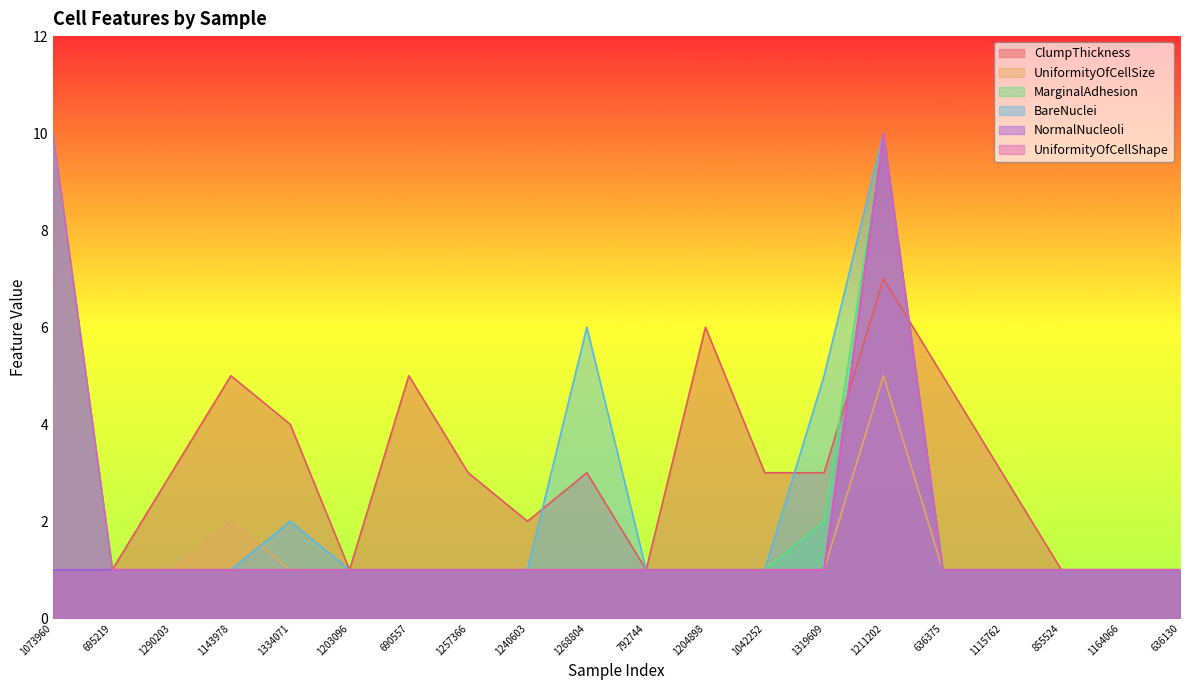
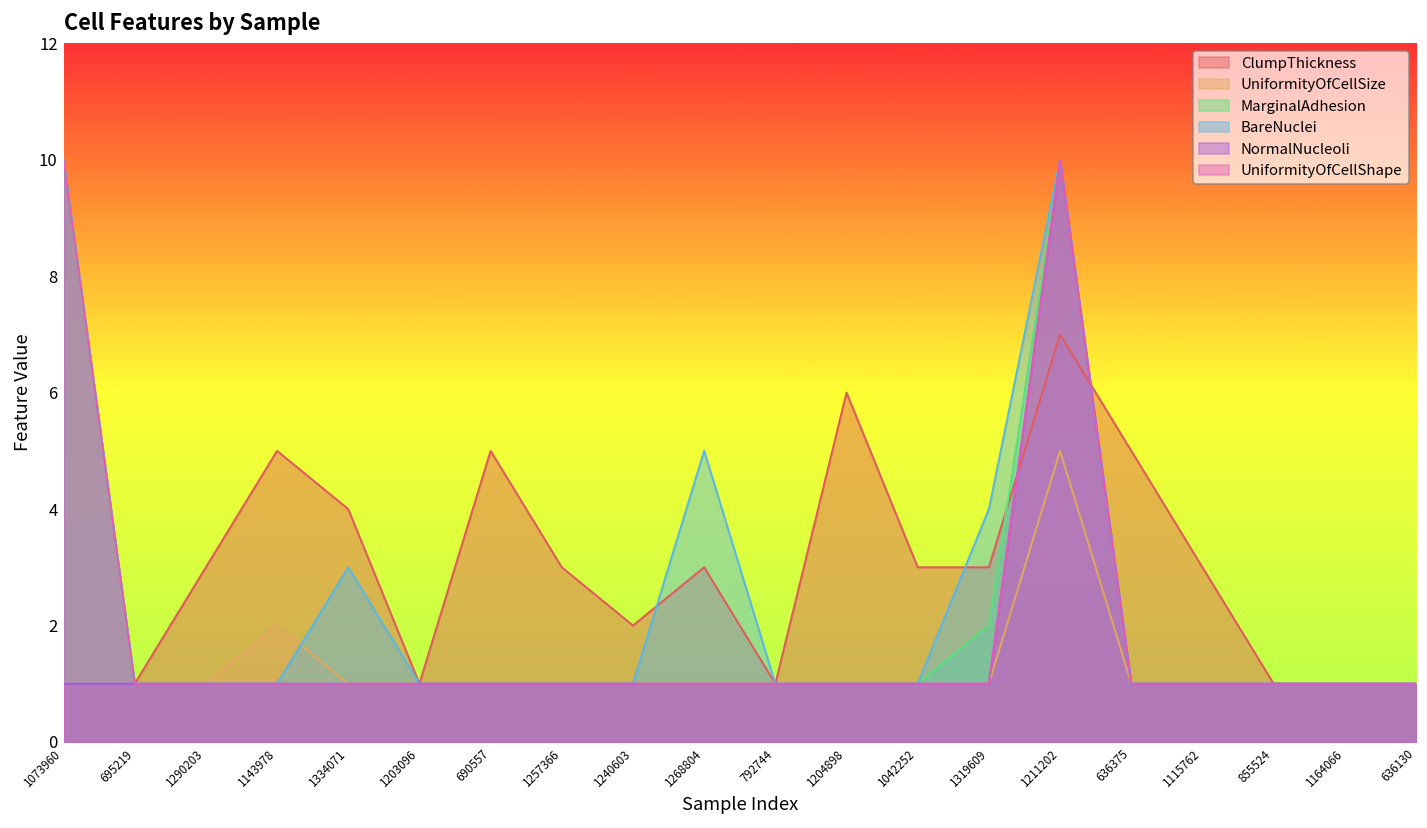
BareNuclei, 1334071: 2 -> 3
BareNuclei, 1268804: 6 -> 5
BareNuclei, 1319609: 5 -> 4
